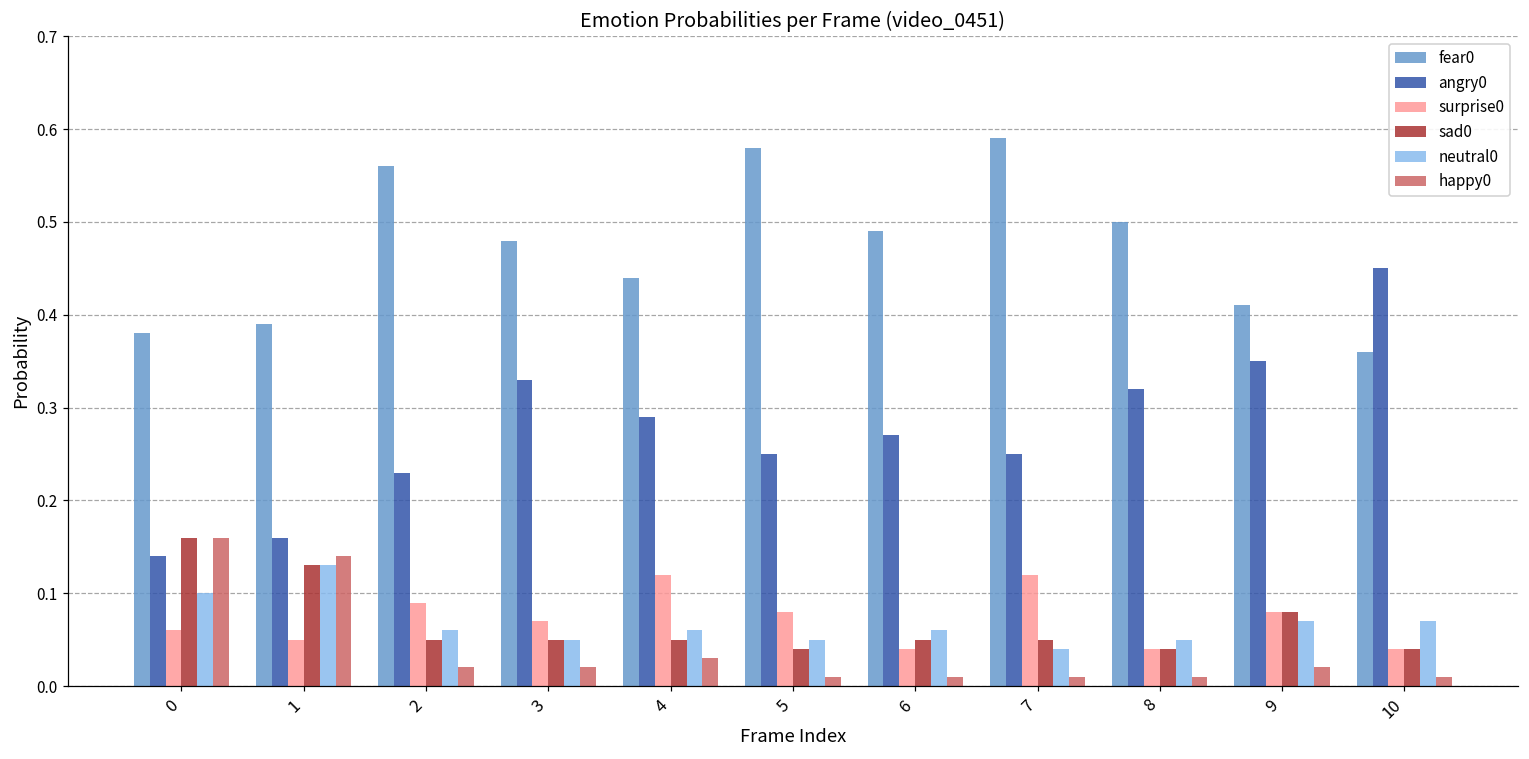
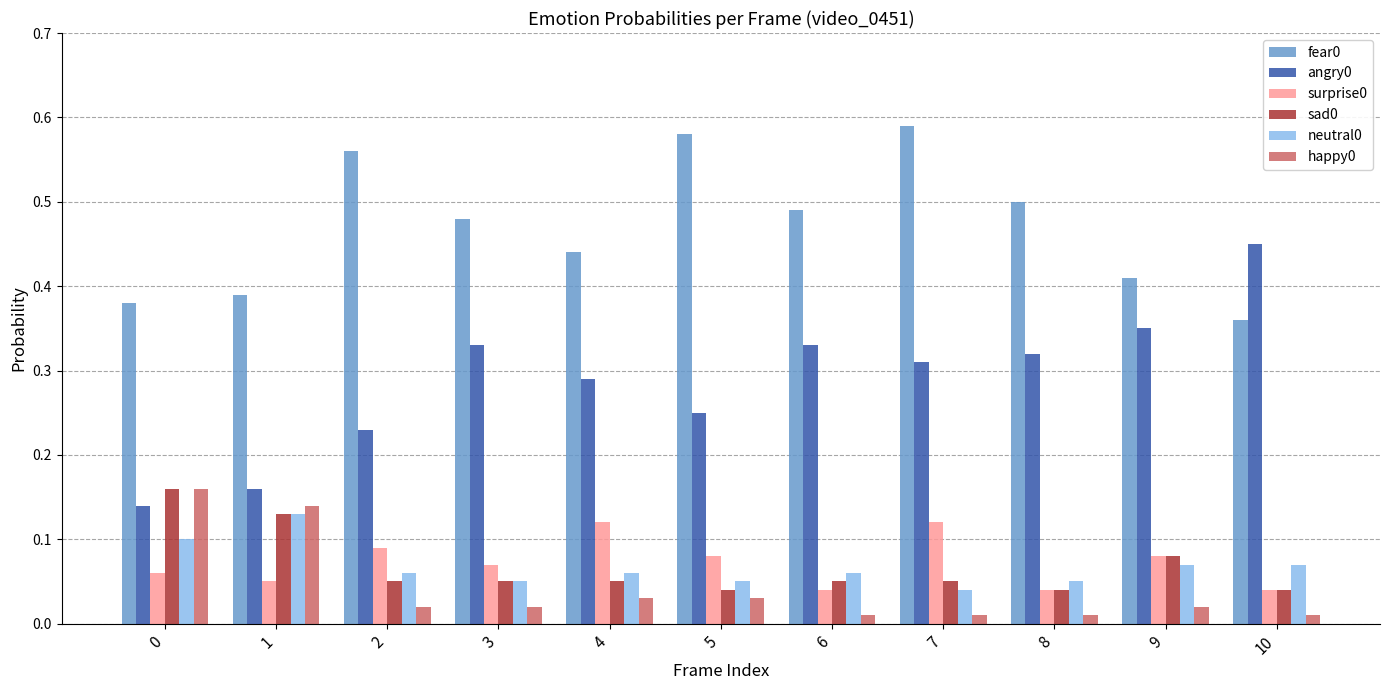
happy0, 5: 0.01 -> 0.03
angry0, 6: 0.27 -> 0.33
angry0, 7: 0.25 -> 0.31
